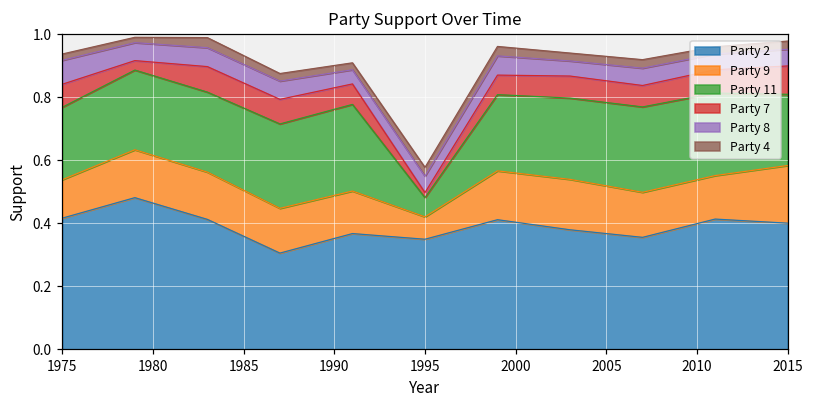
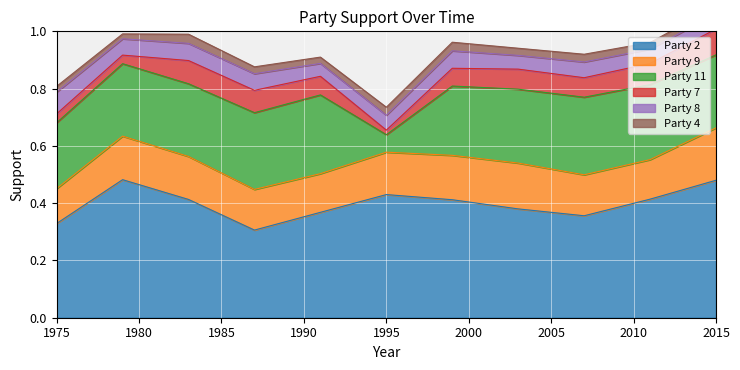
Party 2, 1975: 0.42 -> 0.33
Party 7, 1975: 0.07 -> 0.03
Party 2, 1995: 0.35 -> 0.43
Party 9, 1995: 0.07 -> 0.15
Party 2, 2015: 0.40 -> 0.48
Party 11, 2015: 0.23 -> 0.26
